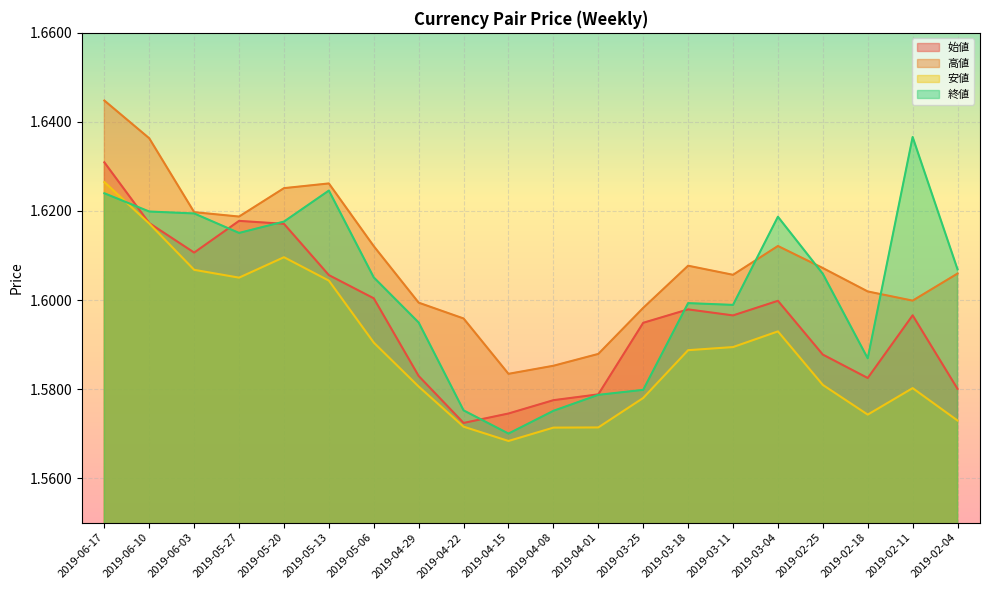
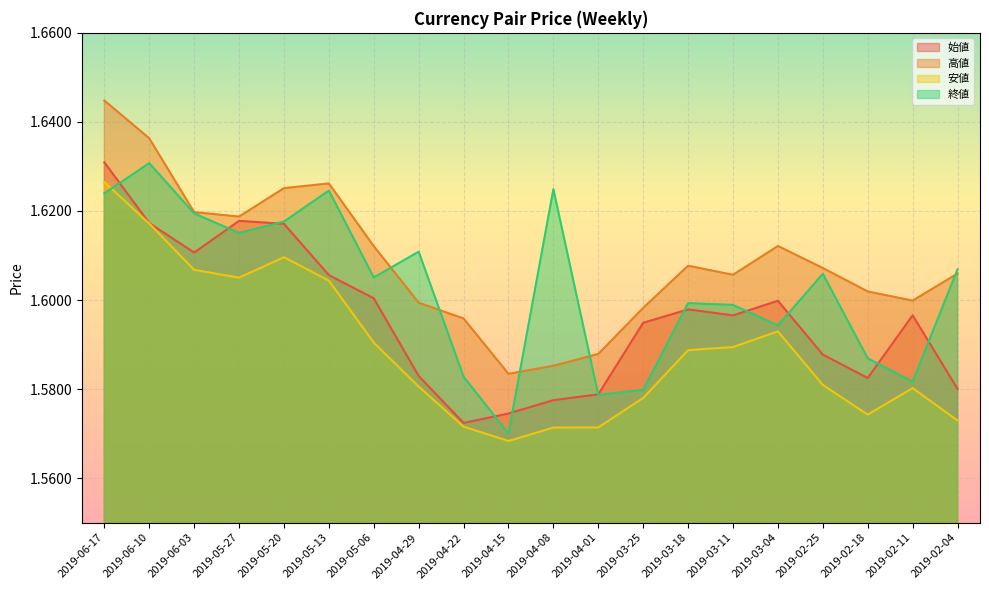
終値, 2019-06-10: 1.620 -> 1.631
終値, 2019-04-29: 1.595 -> 1.611
終値, 2019-04-22: 1.575 -> 1.583
終値, 2019-04-08: 1.575 -> 1.625
終値, 2019-03-04: 1.619 -> 1.594
終値, 2019-02-11: 1.637 -> 1.582
